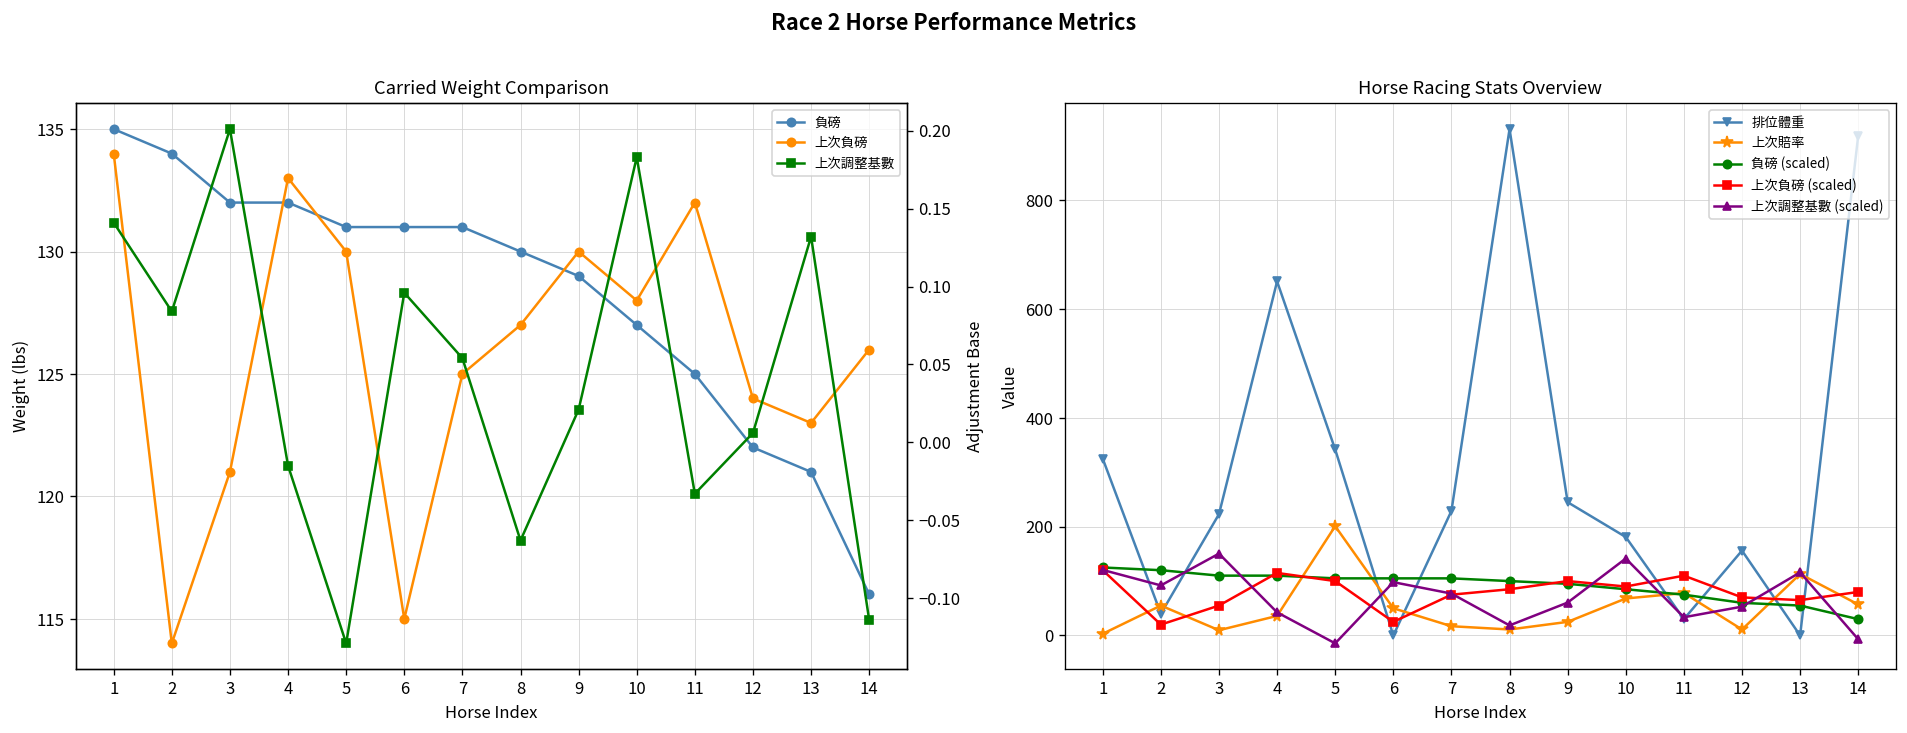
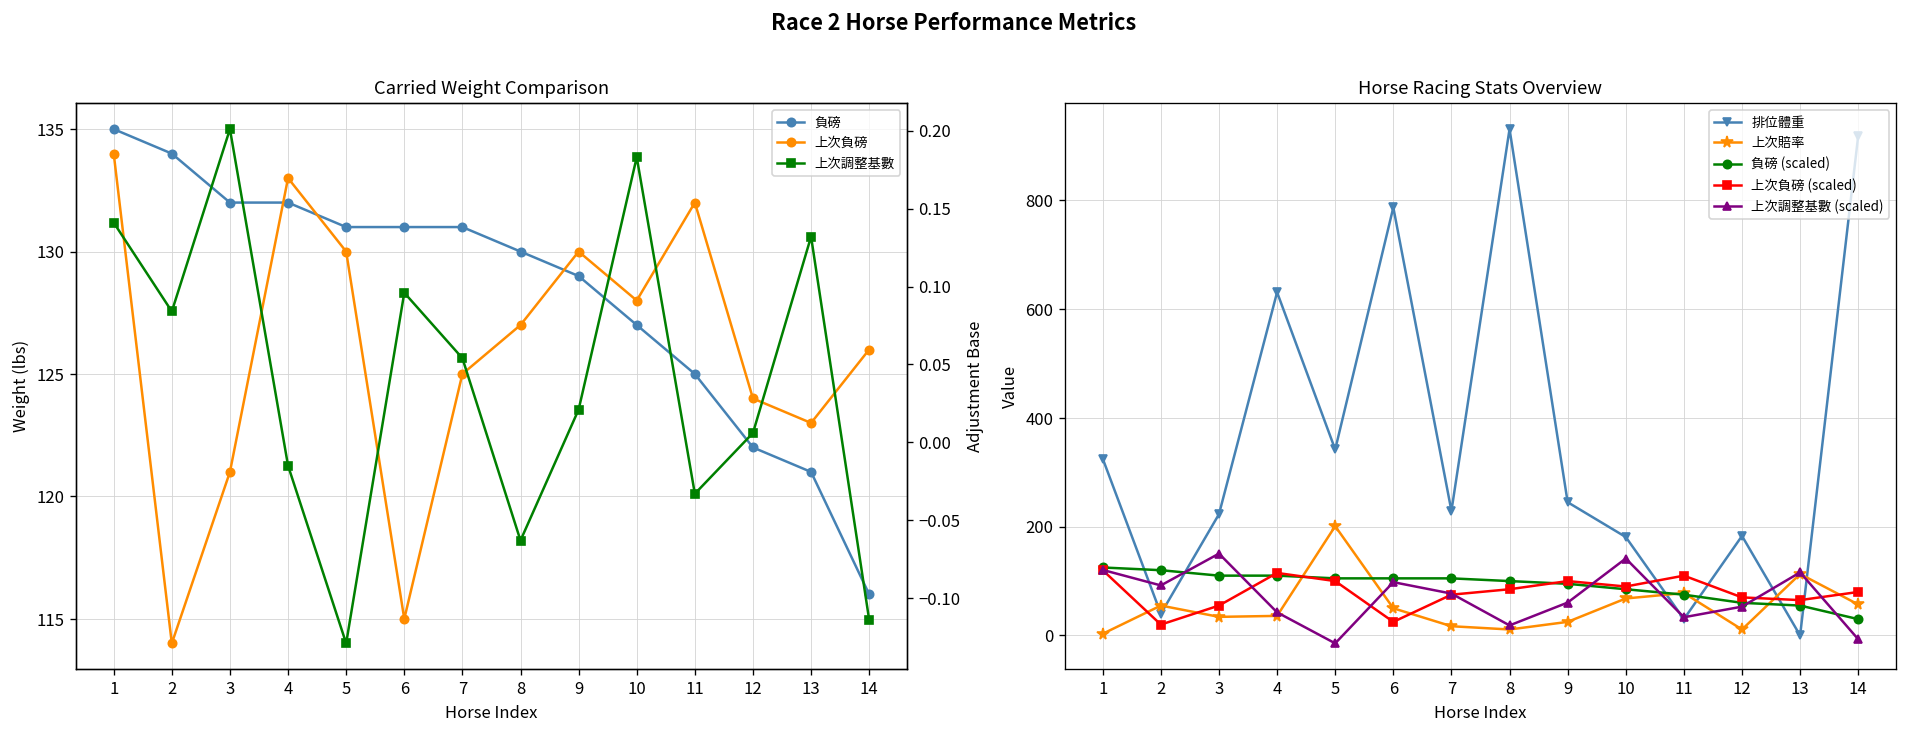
Horse Racing Stats Overview, 上次賠率, 3: 10 -> 30
Horse Racing Stats Overview, 排位體重, 4: 650 -> 630
Horse Racing Stats Overview, 排位體重, 6: 0 -> 790
Horse Racing Stats Overview, 排位體重, 12: 160 -> 180
